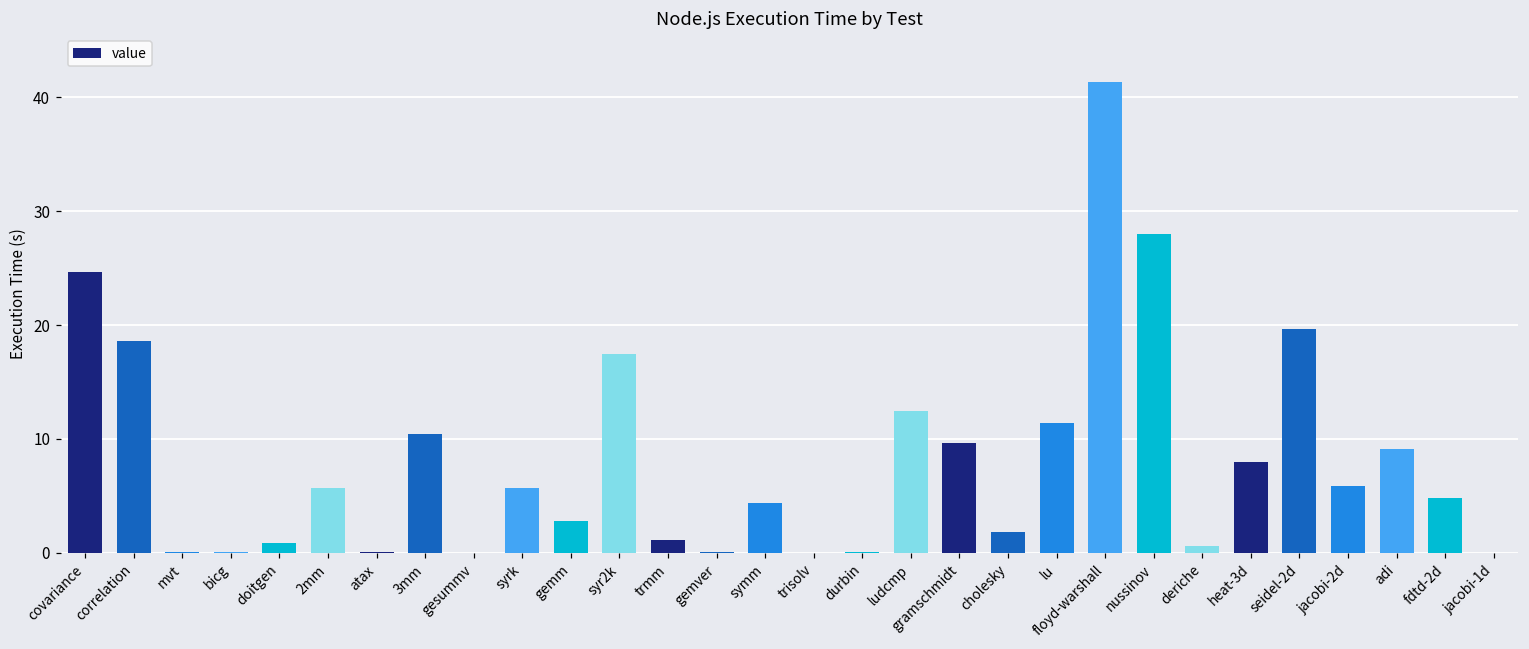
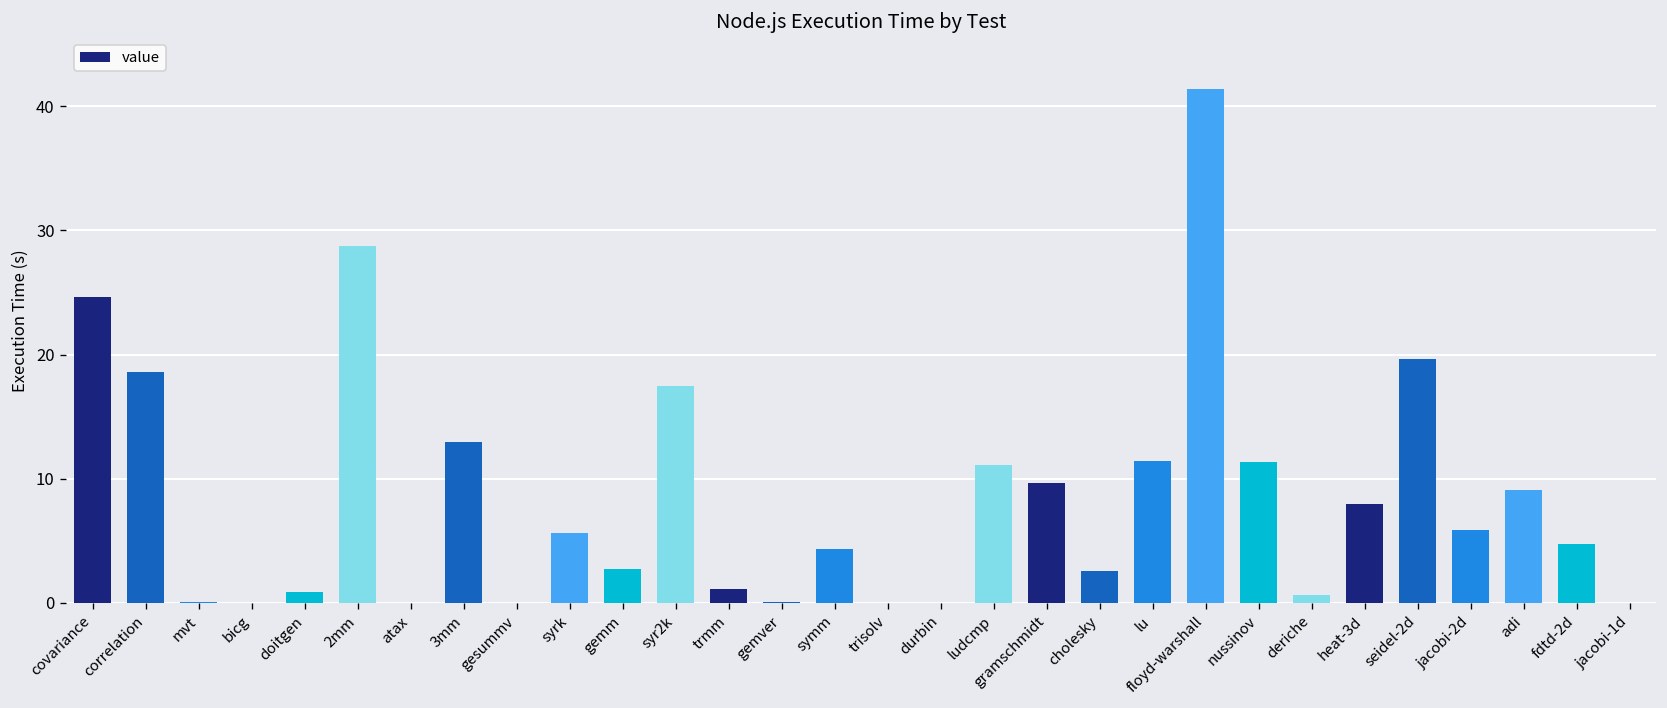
2mm: 5.7 -> 28.8
3mm: 10.4 -> 13.0
ludcmp: 12.5 -> 11.1
cholesky: 1.8 -> 2.6
nussinov: 28.0 -> 11.4
